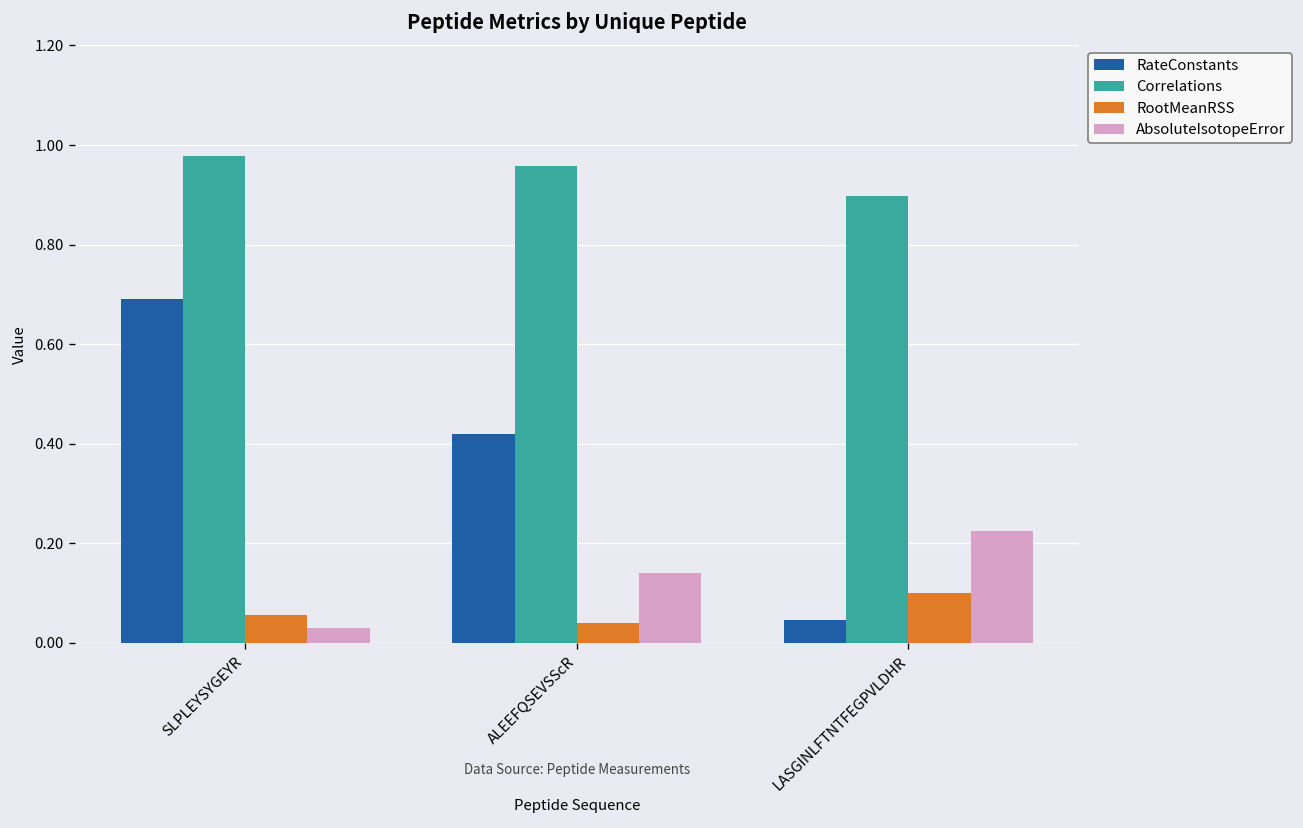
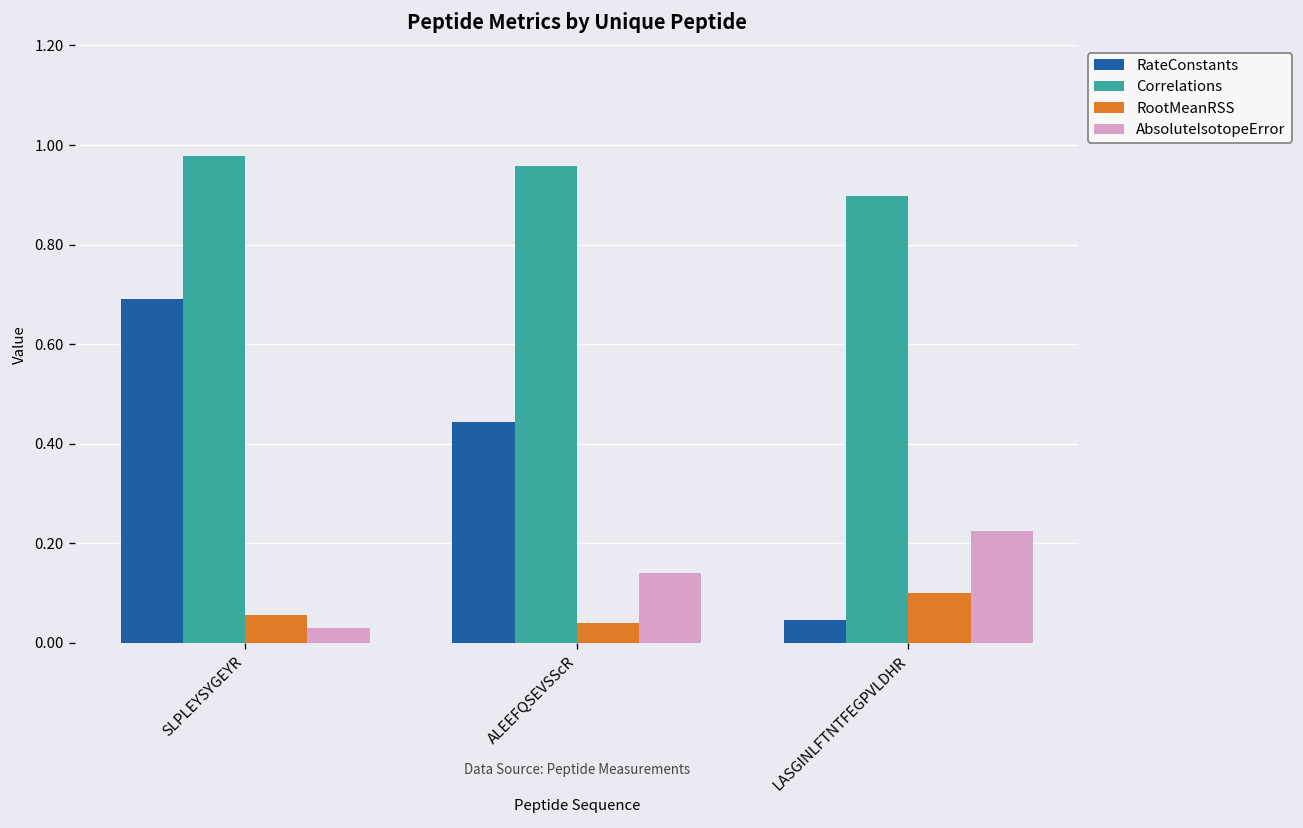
RateConstants, ALEEFQSEVSScR: 0.42 -> 0.44
